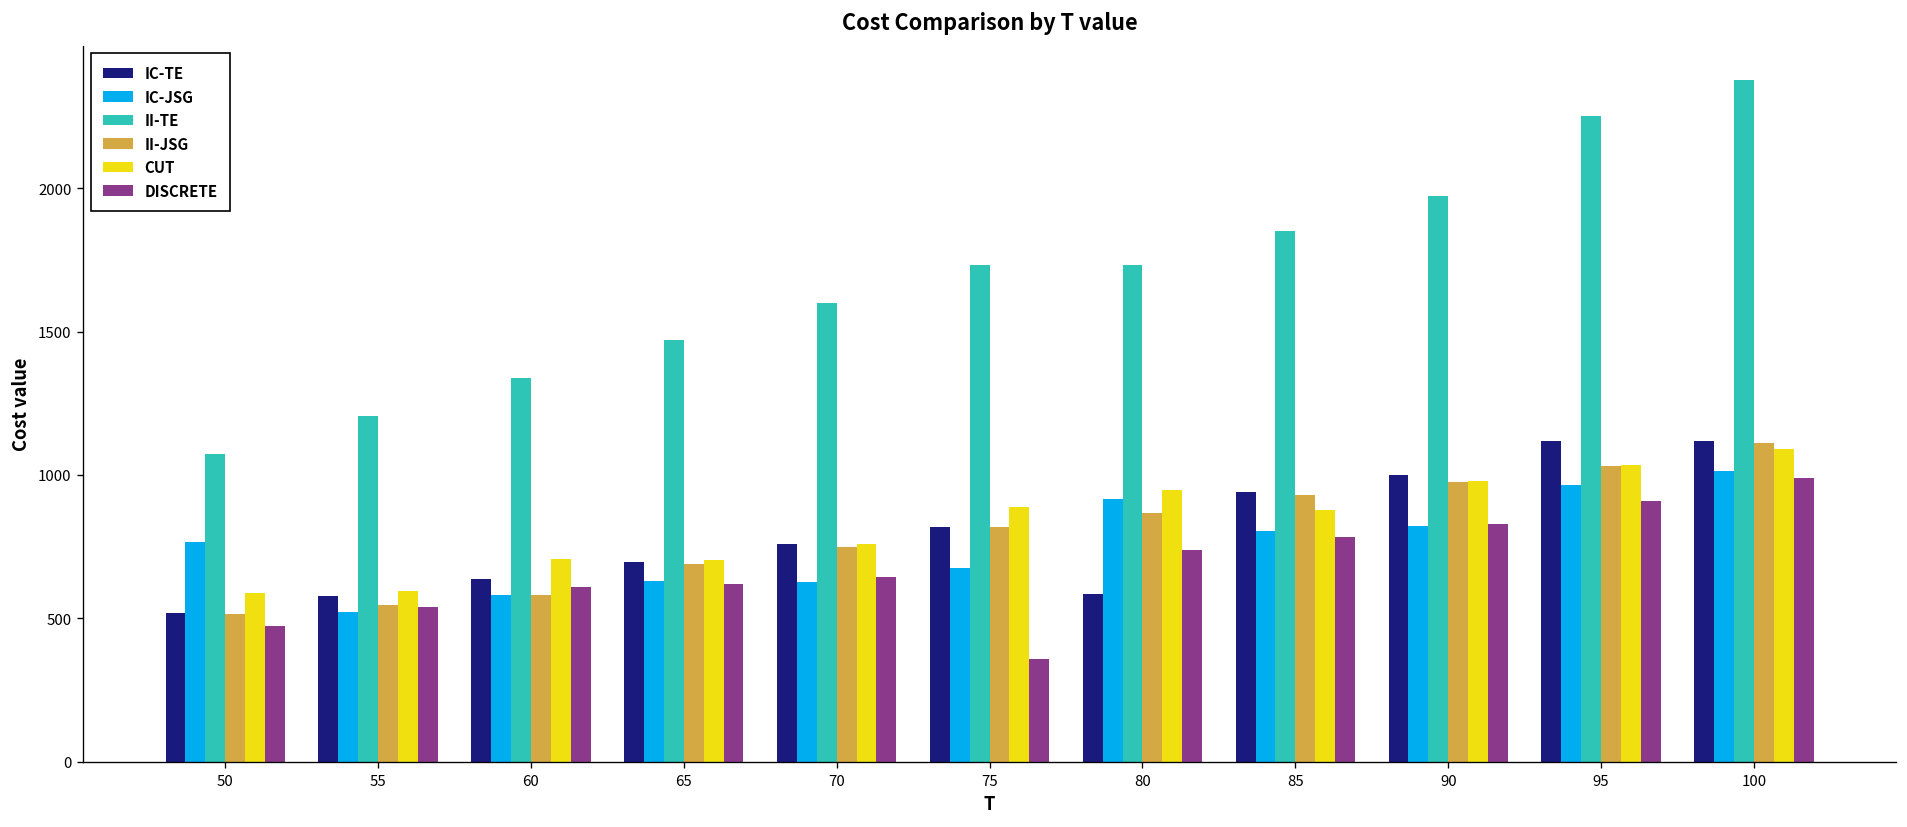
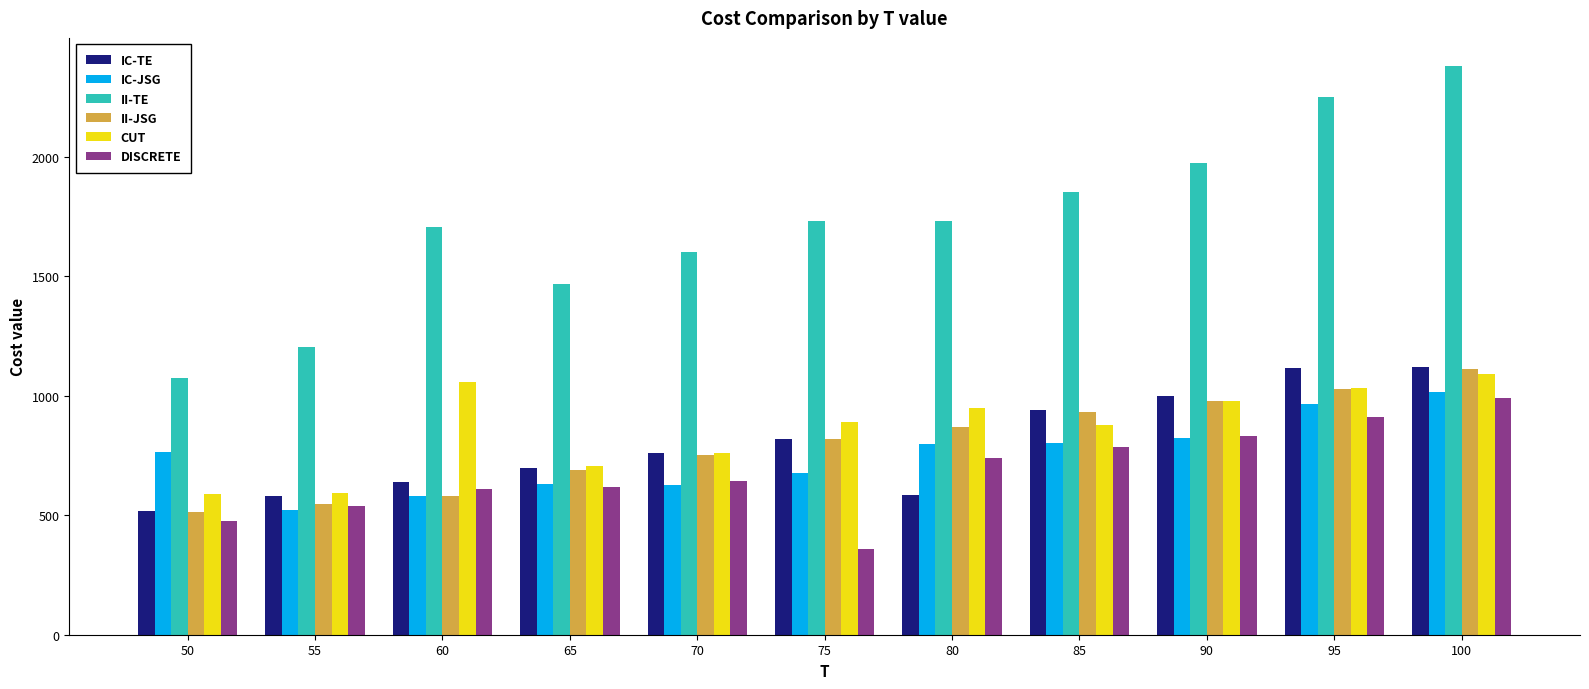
II-TE, 60: 1340 -> 1700
CUT, 60: 710 -> 1060
IC-JSG, 80: 920 -> 800
